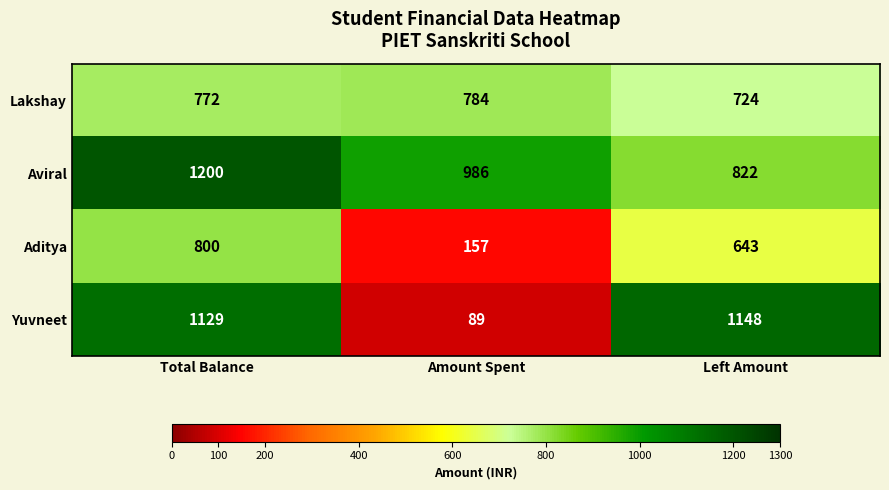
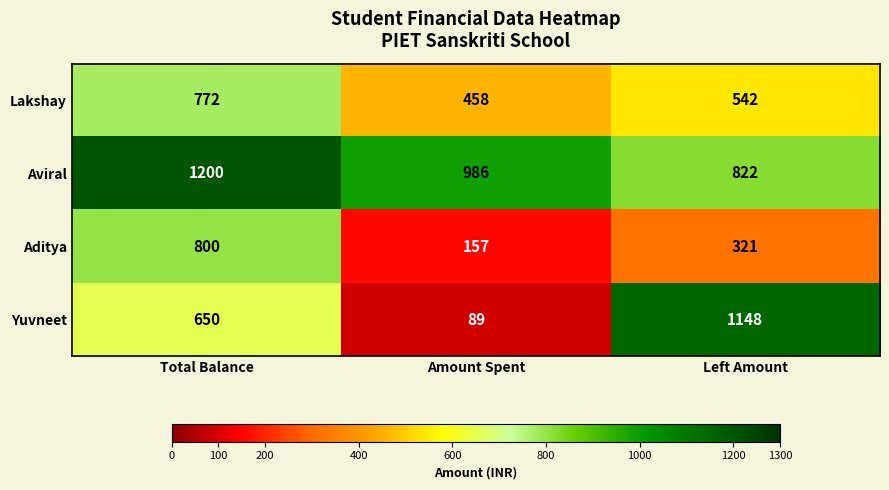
Lakshay, Amount Spent: 784 -> 458
Lakshay, Left Amount: 724 -> 542
Aditya, Left Amount: 643 -> 321
Yuvneet, Total Balance: 1129 -> 650
